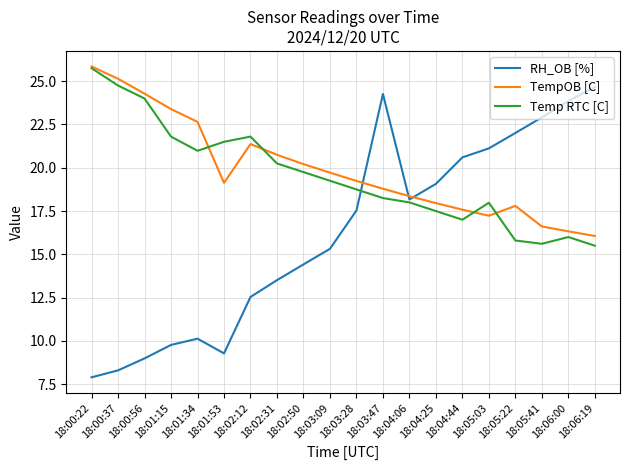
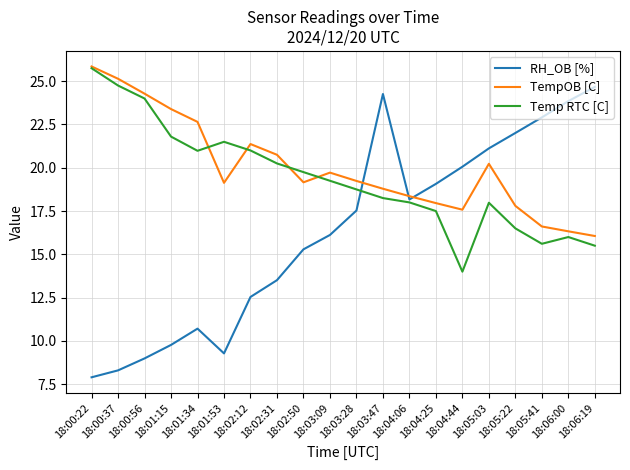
RH_OB [%], 18:01:34: 10.1 -> 10.7
Temp RTC [C], 18:02:12: 21.8 -> 21.0
RH_OB [%], 18:02:50: 14.4 -> 15.3
TempOB [C], 18:02:50: 20.2 -> 19.2
RH_OB [%], 18:03:09: 15.3 -> 16.1
RH_OB [%], 18:04:44: 20.6 -> 20.1
Temp RTC [C], 18:04:44: 17 -> 14
TempOB [C], 18:05:03: 17.2 -> 20.2
Temp RTC [C], 18:05:22: 15.8 -> 16.5
